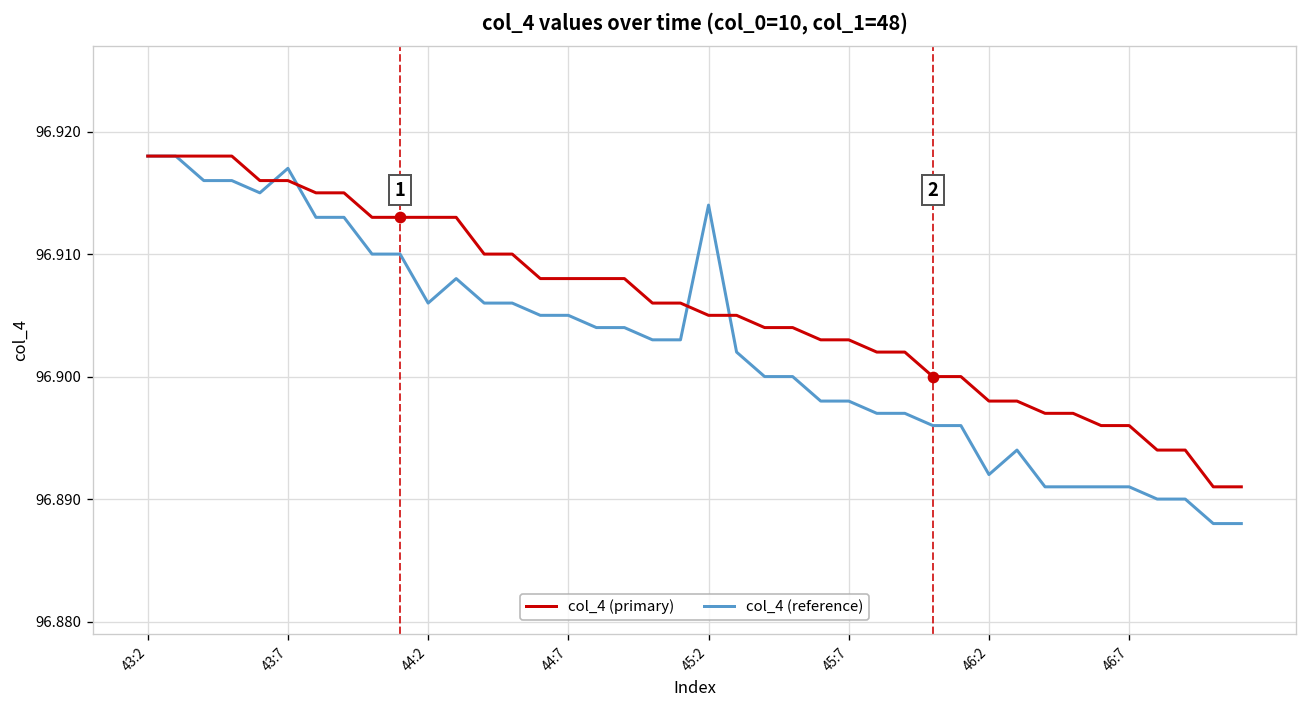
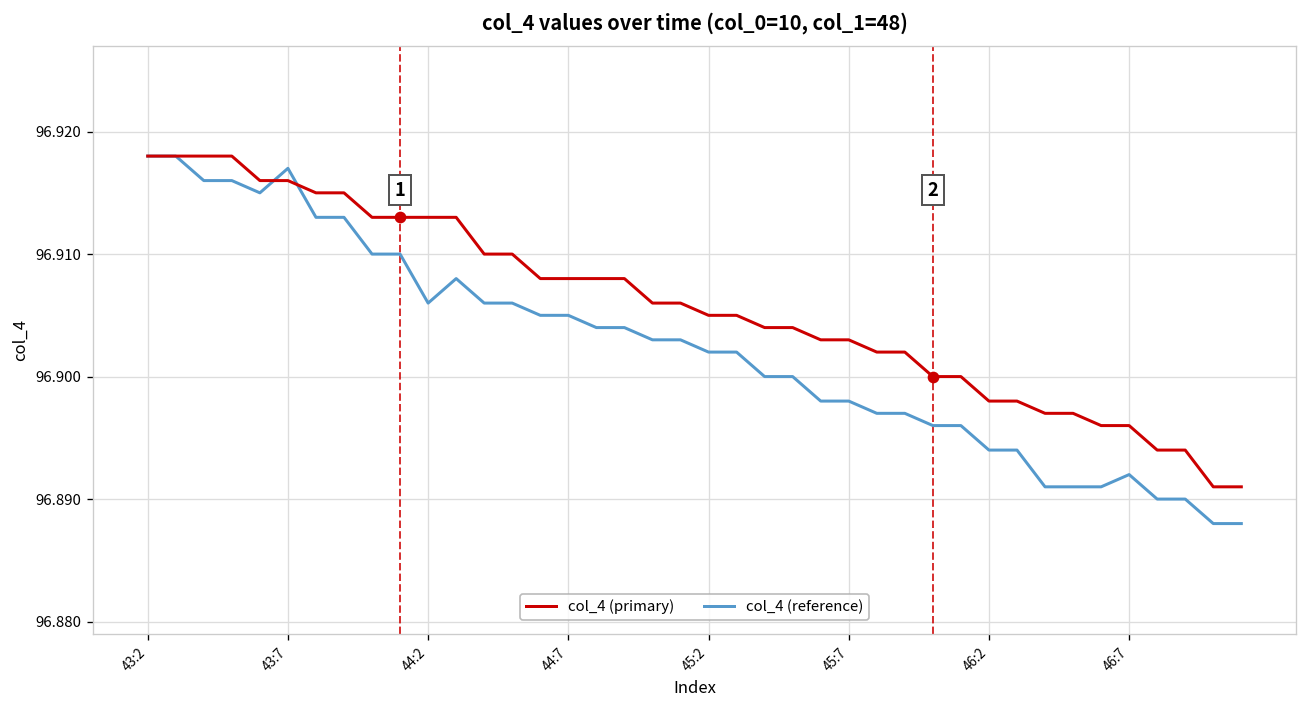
col_4 (reference), 45:2: 96.914 -> 96.902
col_4 (reference), 46:2: 96.892 -> 96.894
col_4 (reference), 46:7: 96.891 -> 96.892
